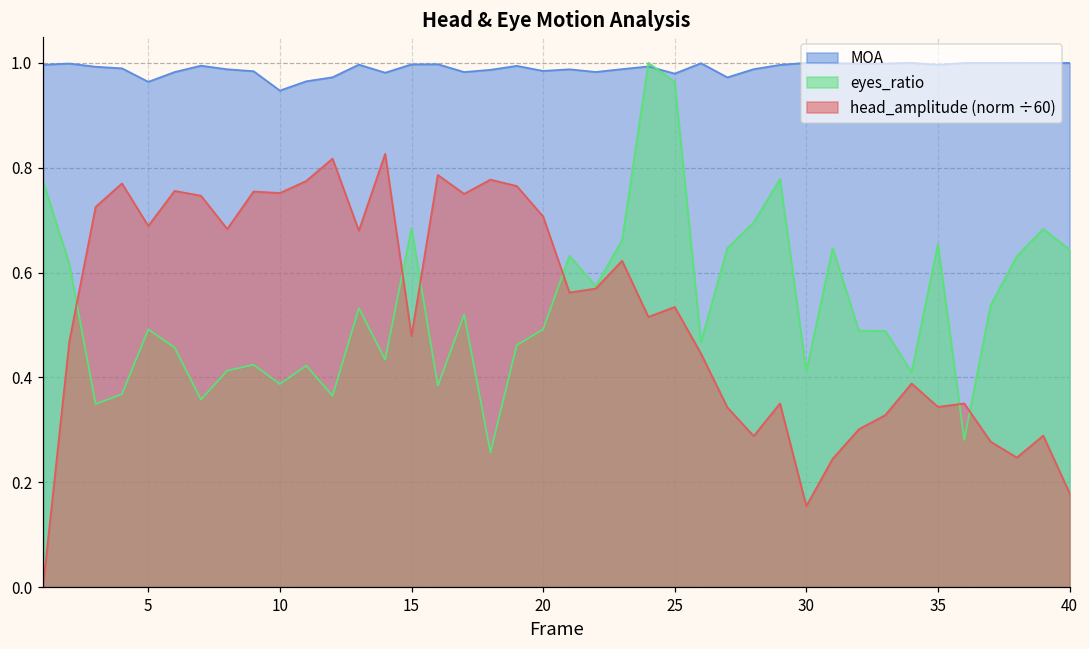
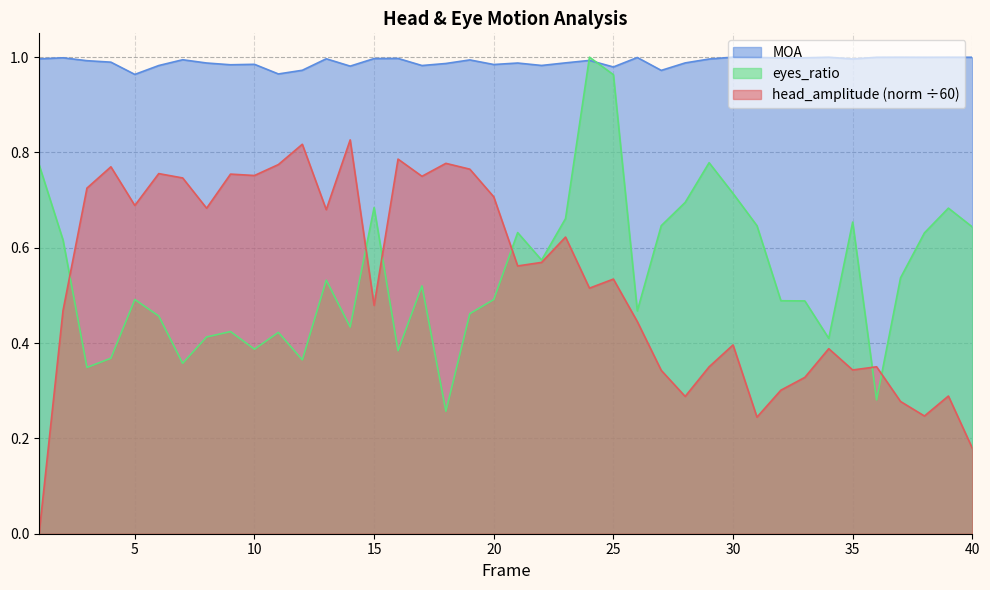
MOA, 10: 0.95 -> 0.98
eyes_ratio, 30: 0.41 -> 0.71
head_amplitude (norm ÷60), 30: 0.15 -> 0.40
